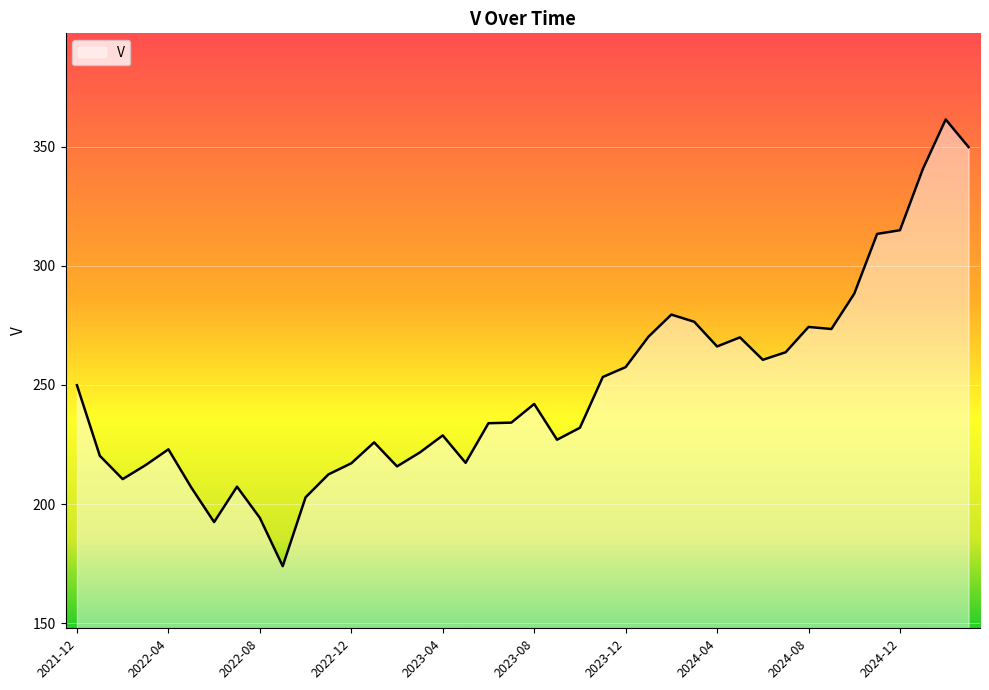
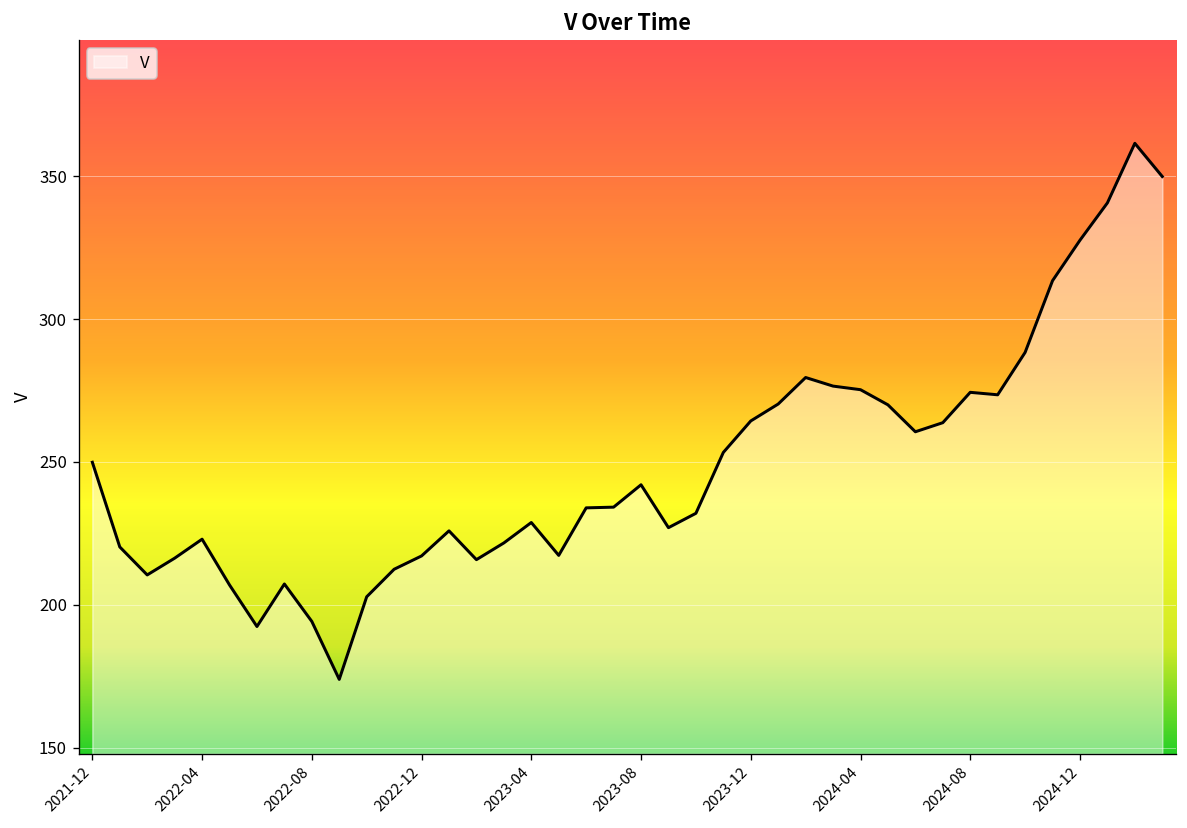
2023-12: 258 -> 264
2024-04: 266 -> 275
2024-12: 315 -> 328
